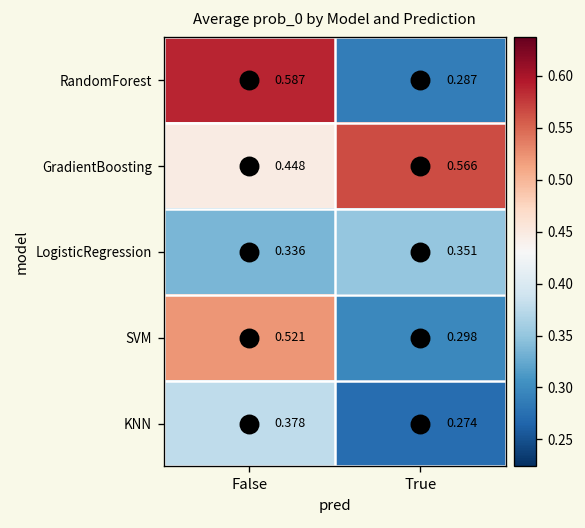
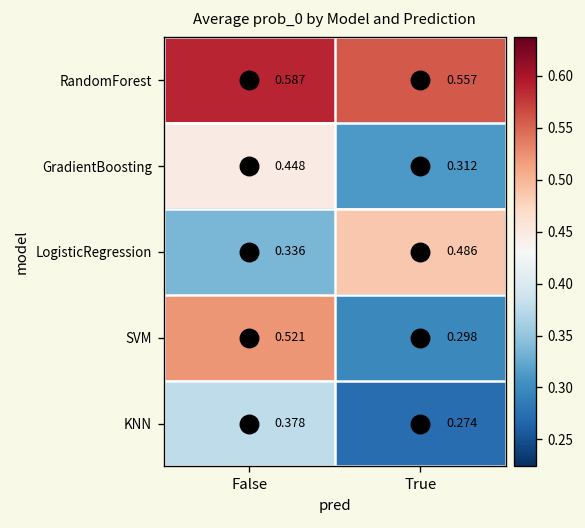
RandomForest, True: 0.287 -> 0.557
GradientBoosting, True: 0.566 -> 0.312
LogisticRegression, True: 0.351 -> 0.486
